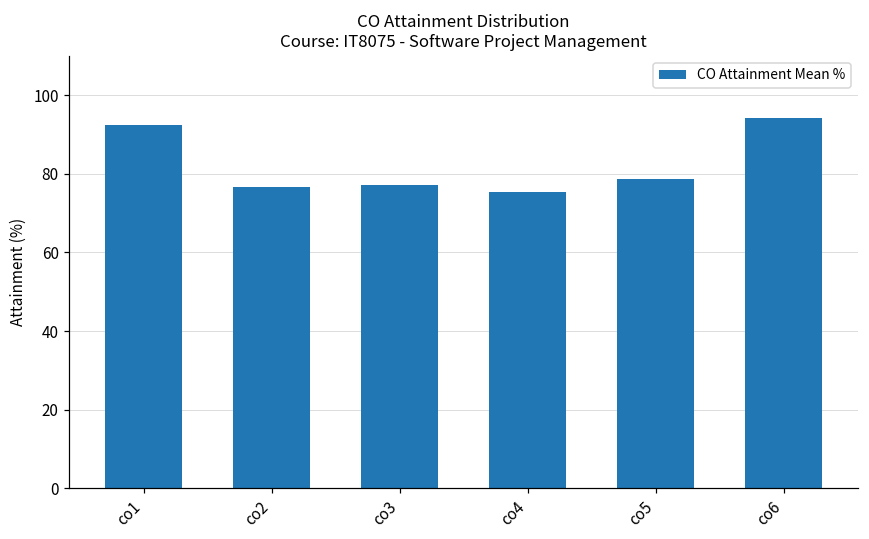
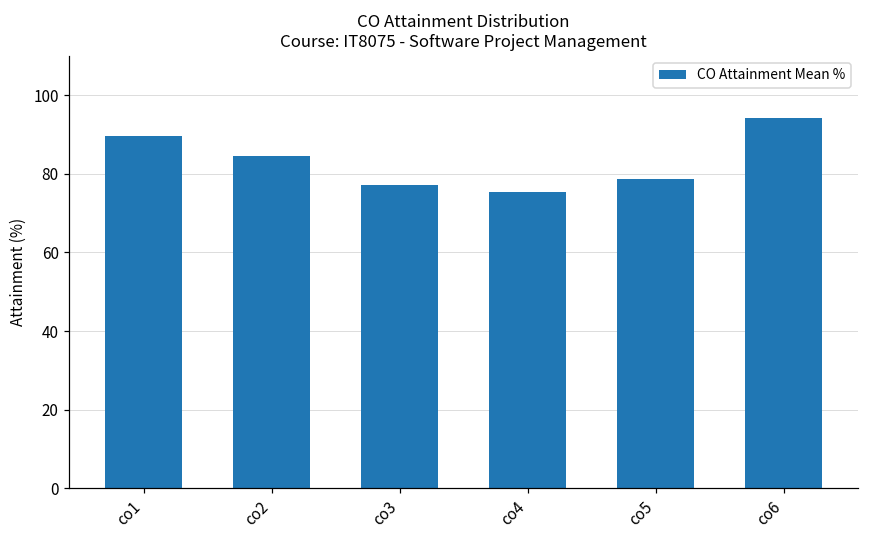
co1: 93 -> 90
co2: 77 -> 85
